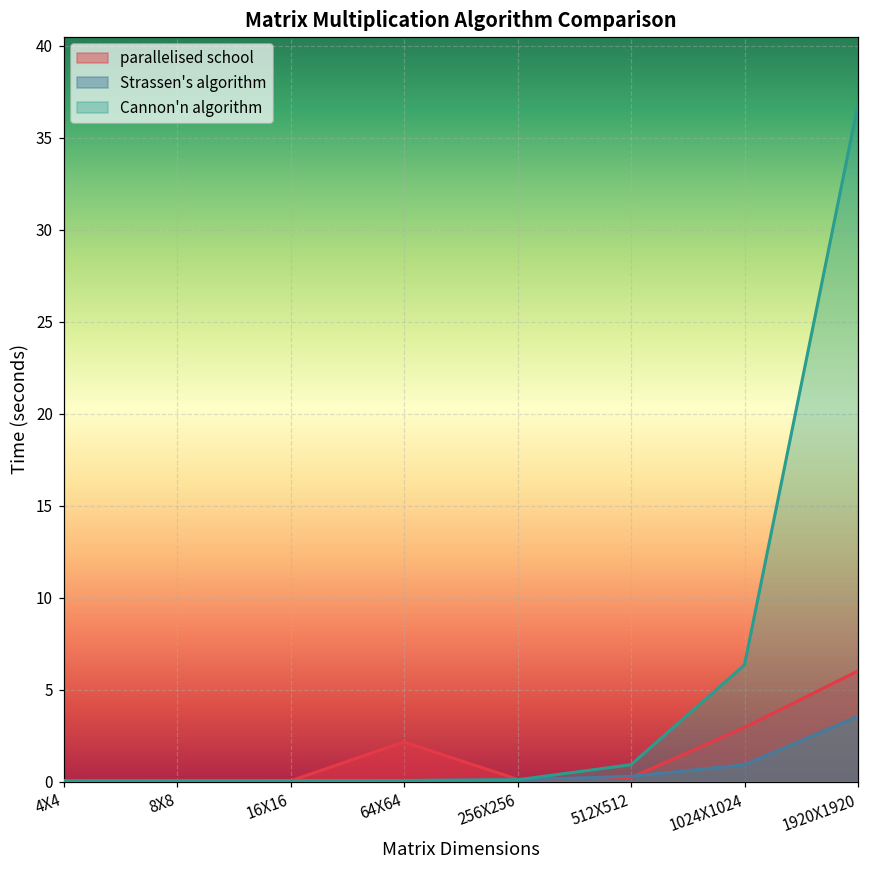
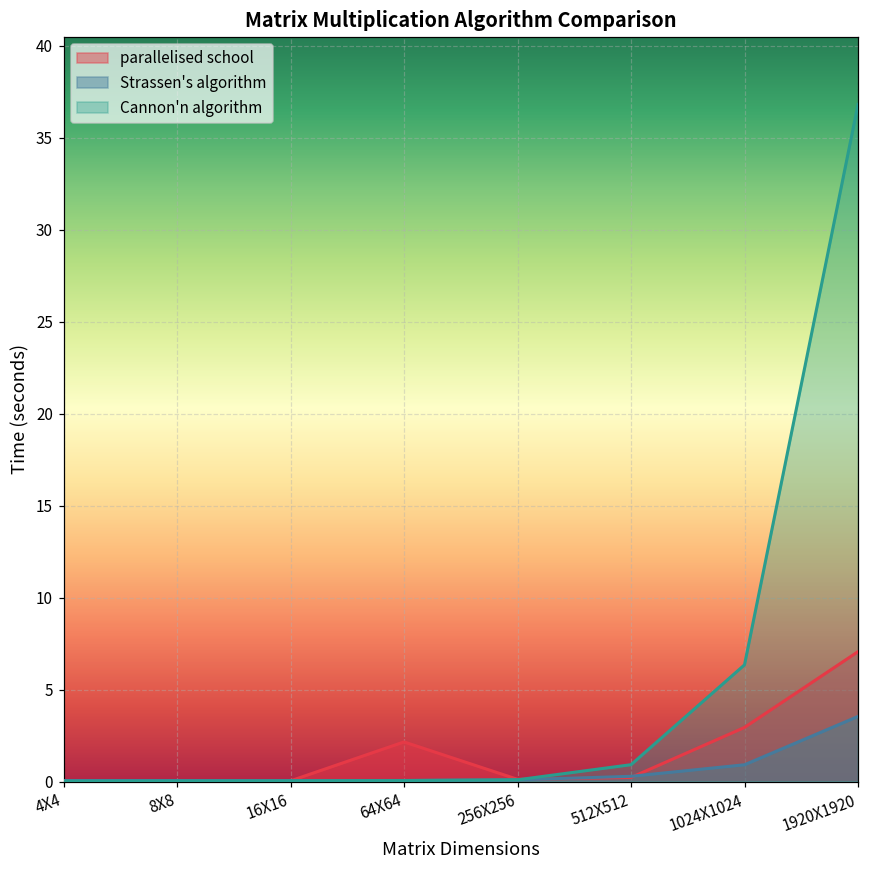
parallelised school, 1920X1920: 6.0 -> 7.1
